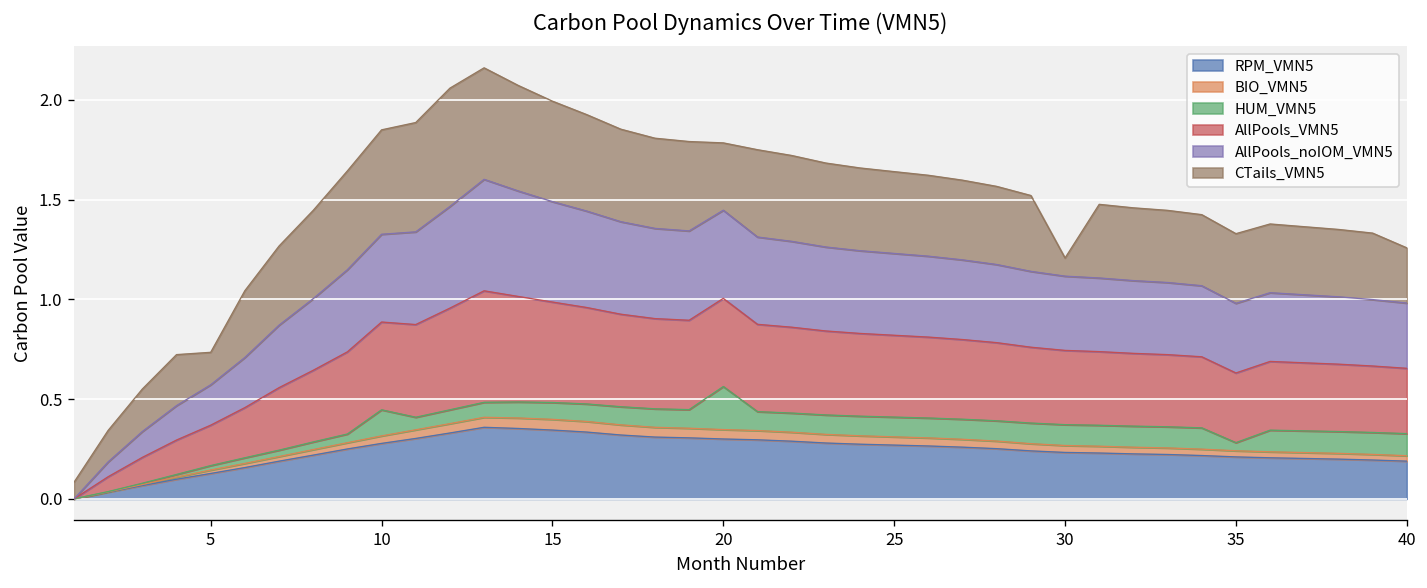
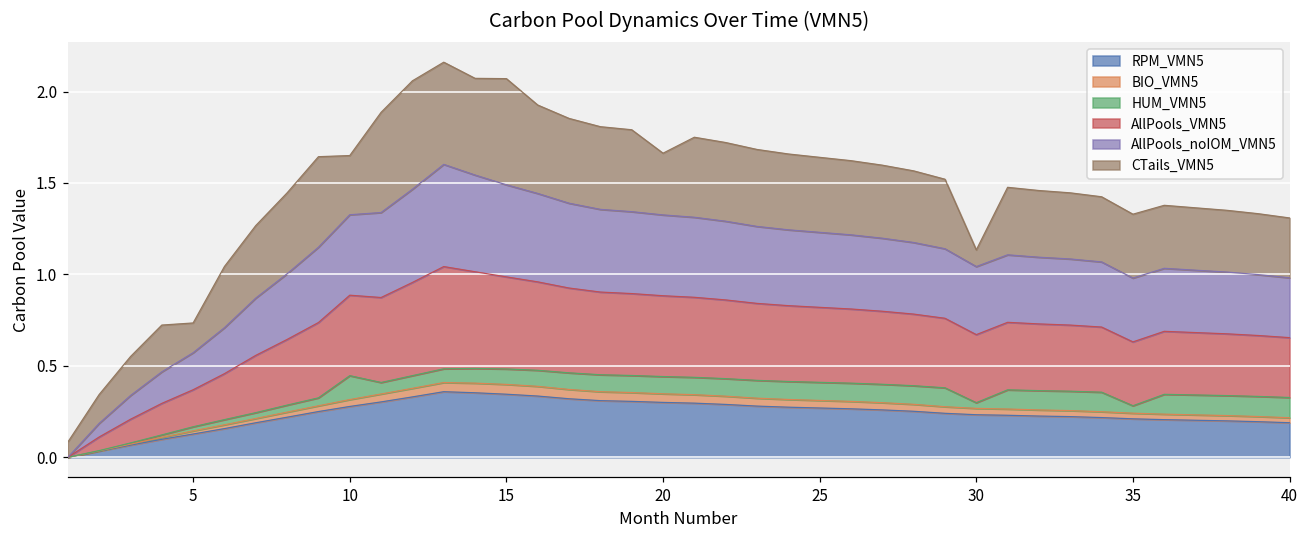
CTails_VMN5, 10: 0.52 -> 0.32
CTails_VMN5, 15: 0.50 -> 0.58
HUM_VMN5, 20: 0.22 -> 0.09
HUM_VMN5, 30: 0.10 -> 0.03
CTails_VMN5, 40: 0.28 -> 0.33
